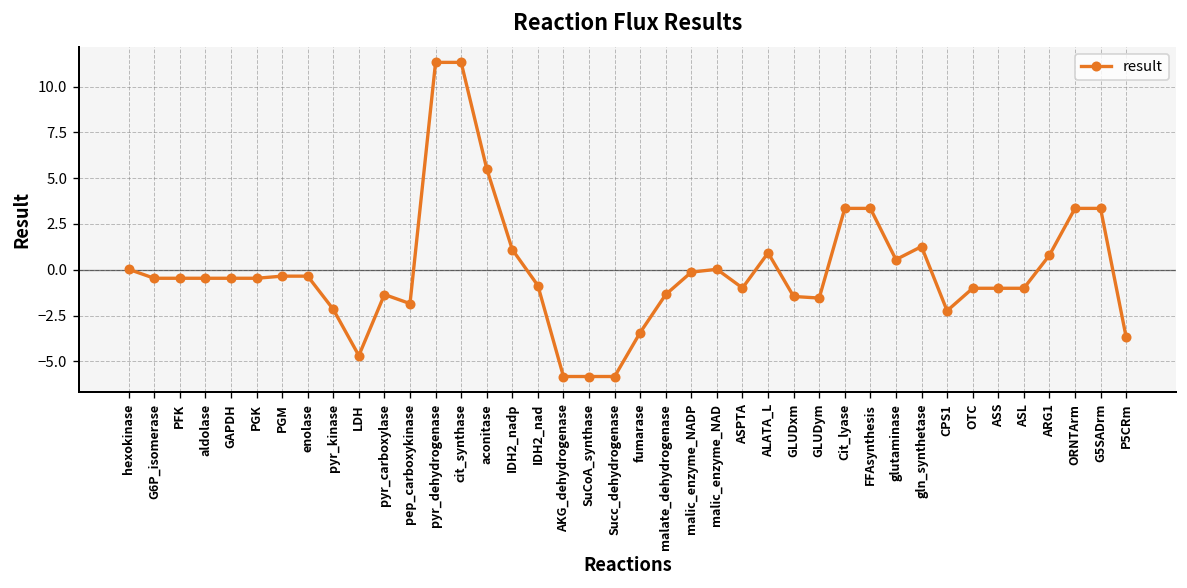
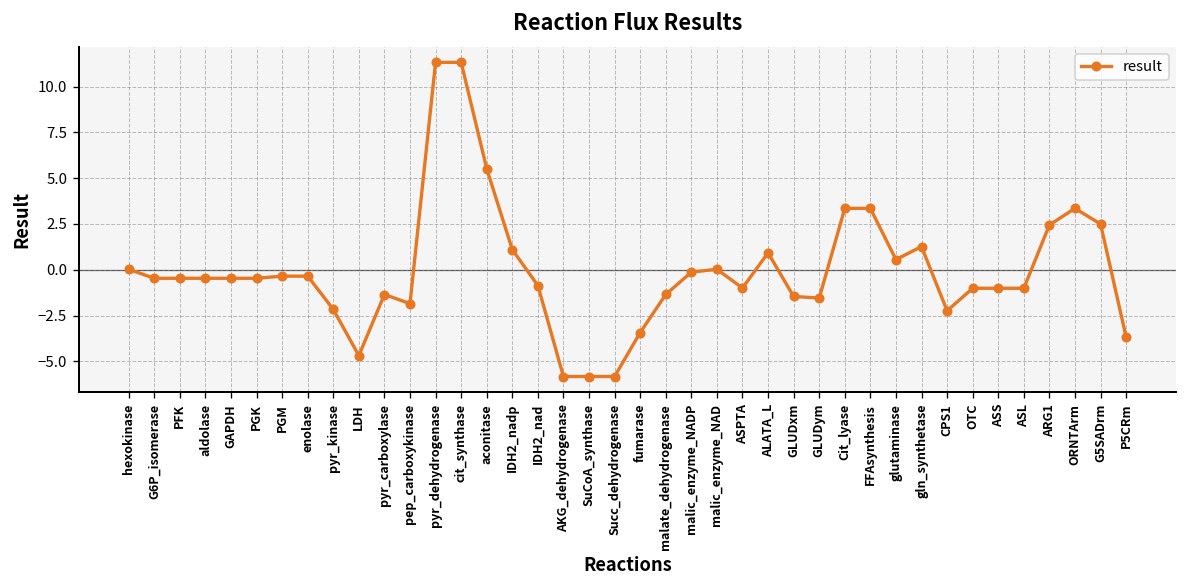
ARG1: 0.8 -> 2.4
G5SADrm: 3.4 -> 2.5
